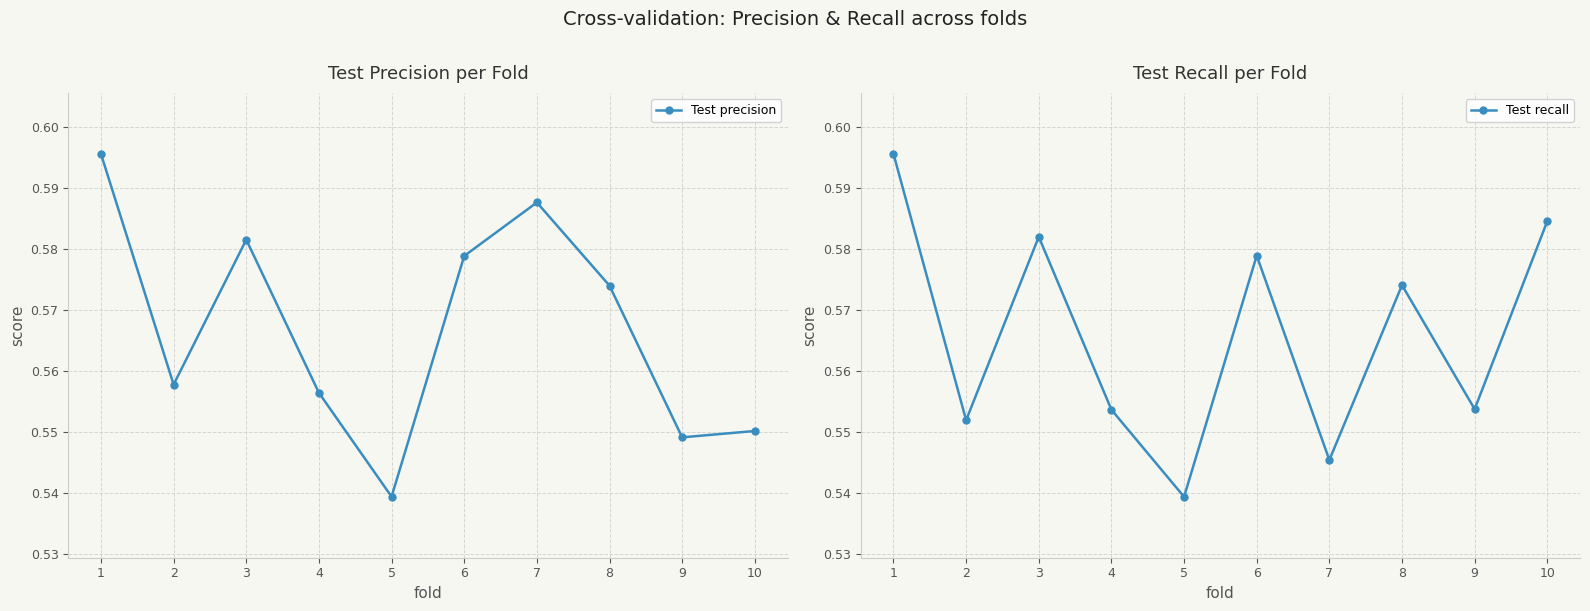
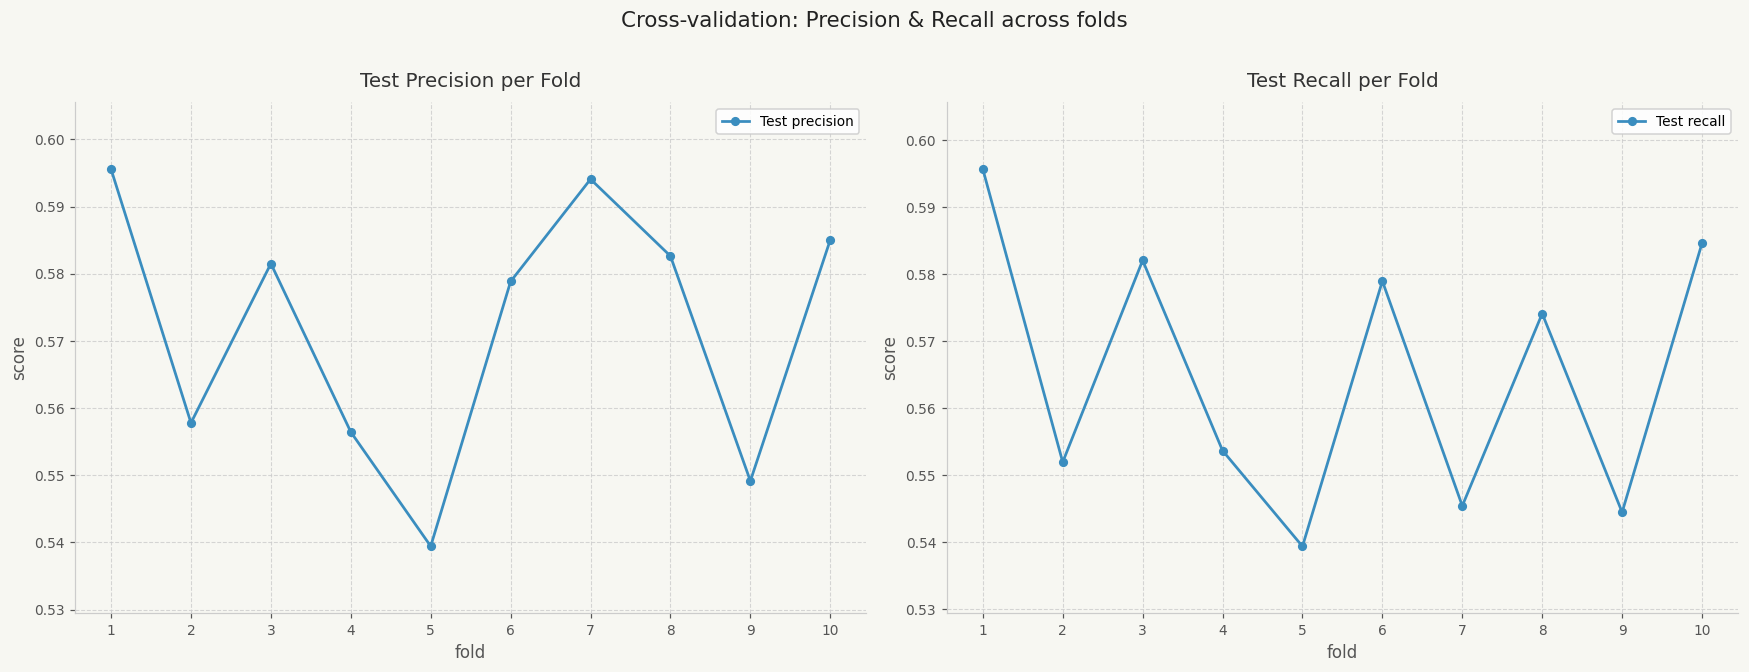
Test Precision per Fold, 7: 0.588 -> 0.594
Test Precision per Fold, 8: 0.574 -> 0.583
Test Precision per Fold, 10: 0.550 -> 0.585
Test Recall per Fold, 9: 0.554 -> 0.544
